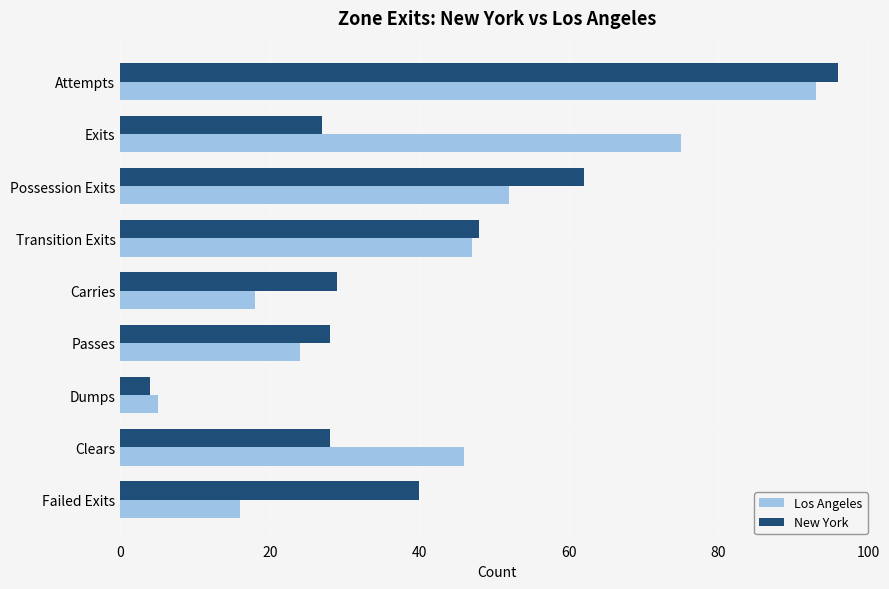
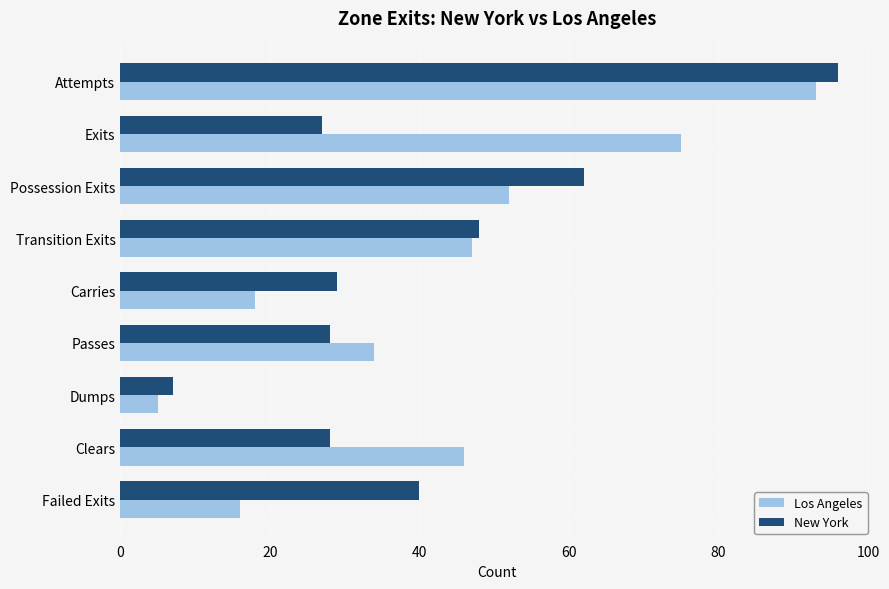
Los Angeles, Passes: 24 -> 34
New York, Dumps: 4 -> 7
